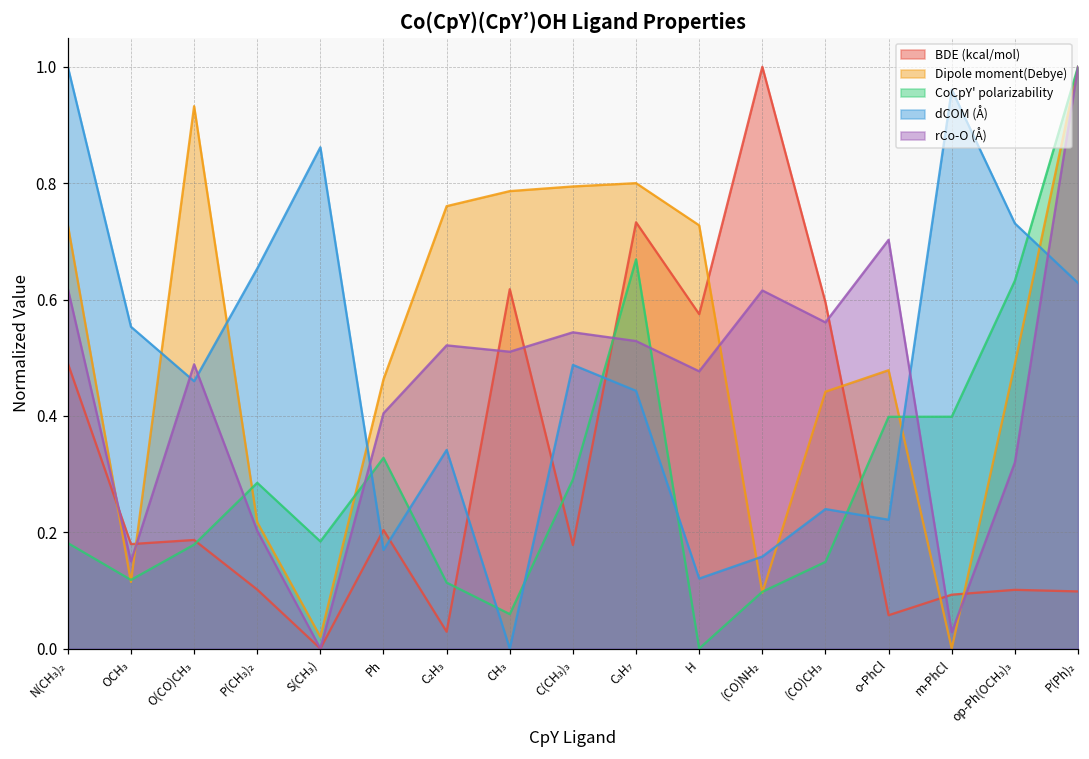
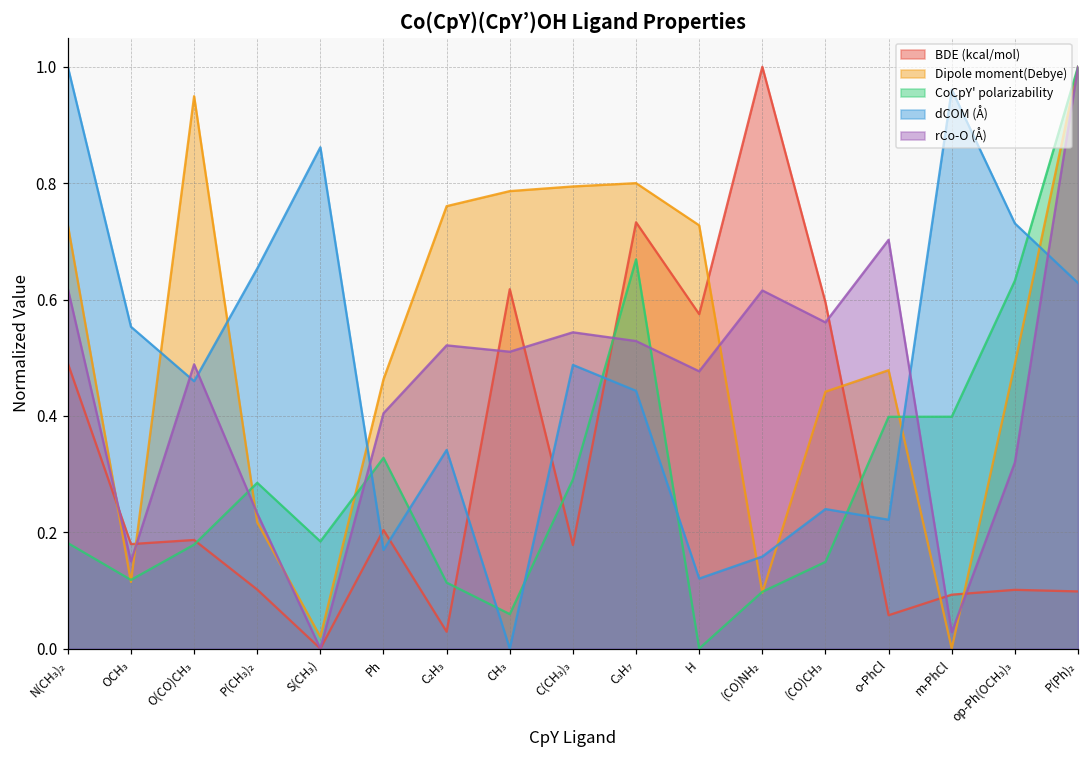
Dipole moment(Debye), O(CO)CH₃: 0.93 -> 0.95
rCo-O (Å), P(CH₃)₂: 0.20 -> 0.23
